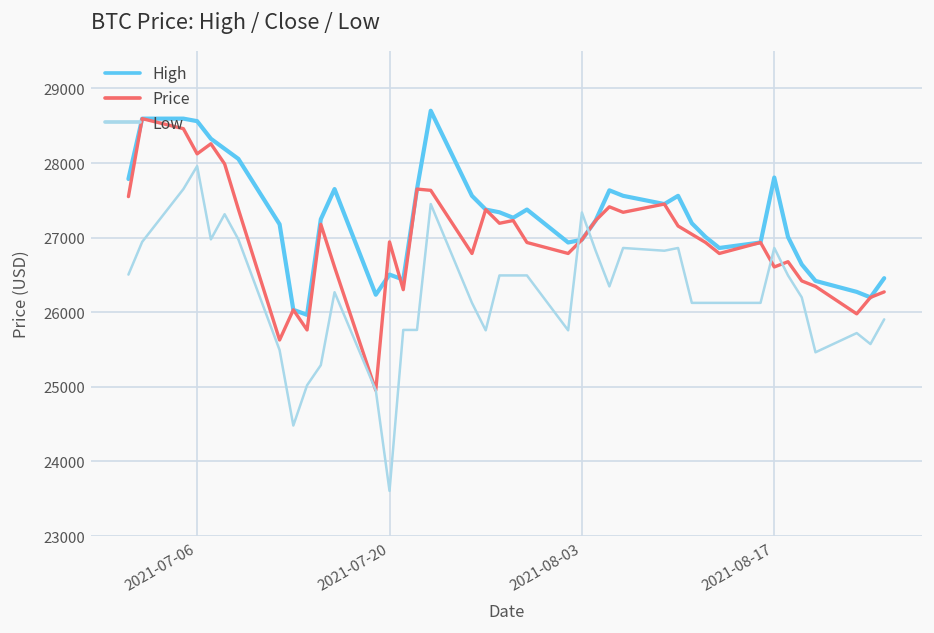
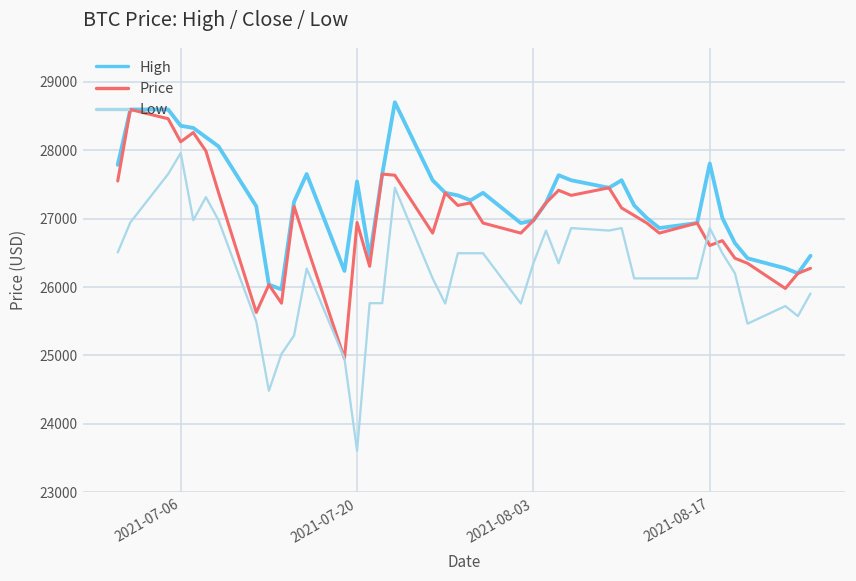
High, 2021-07-06: 28600 -> 28400
High, 2021-07-20: 26500 -> 27500
Low, 2021-08-03: 27300 -> 26300
